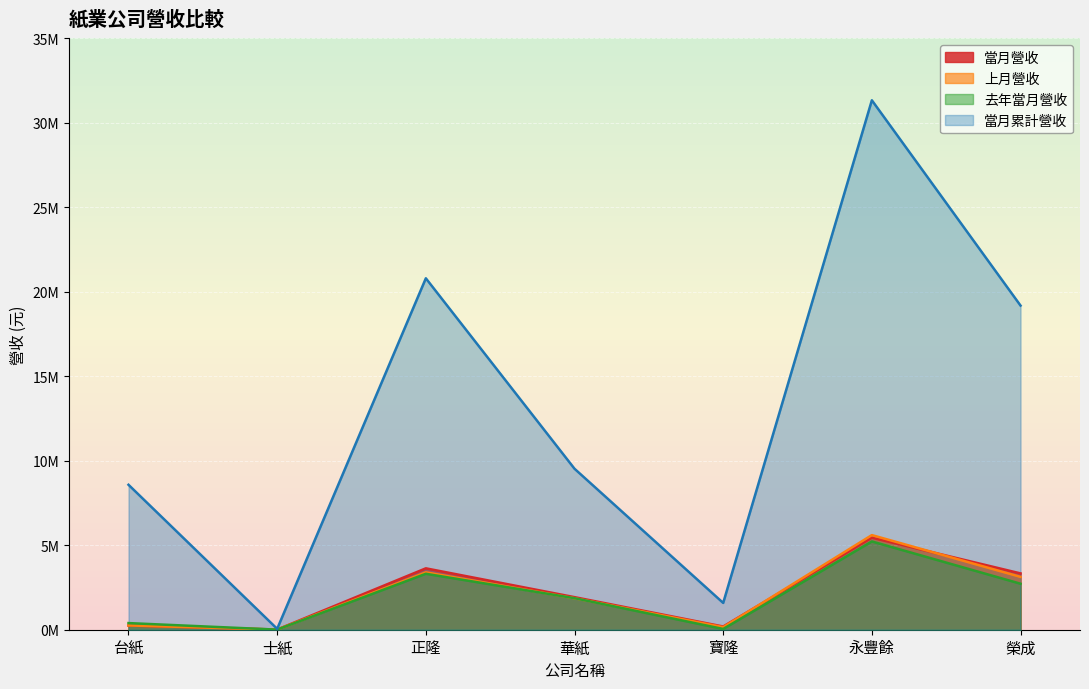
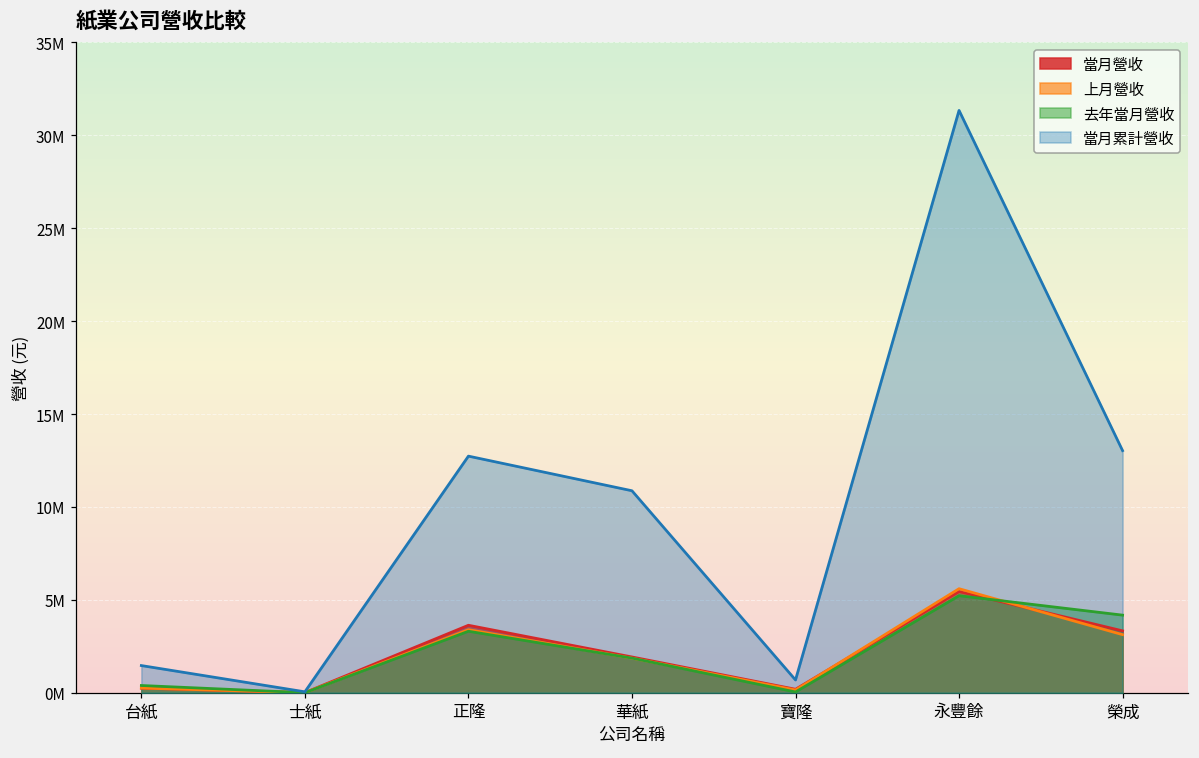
當月累計營收, 台紙: 8600000 -> 1500000
當月累計營收, 正隆: 20800000 -> 12700000
當月累計營收, 華紙: 9500000 -> 10900000
當月累計營收, 寶隆: 1600000 -> 700000
去年當月營收, 榮成: 2700000 -> 4200000
當月累計營收, 榮成: 19200000 -> 13000000
